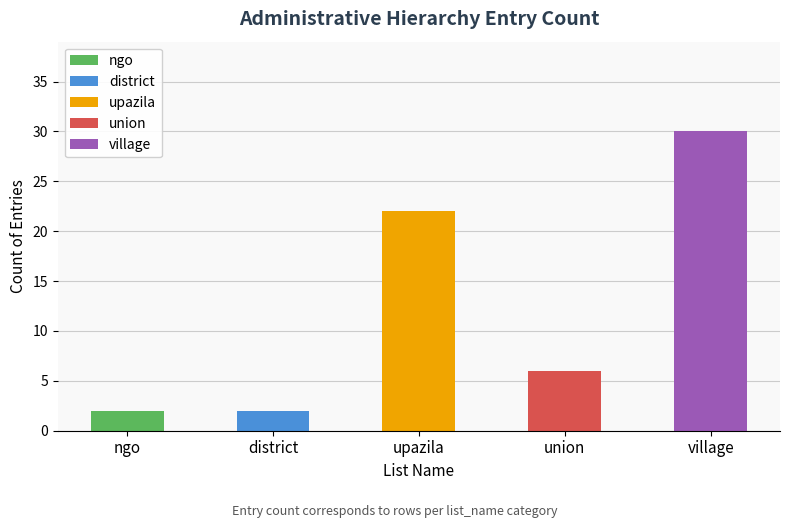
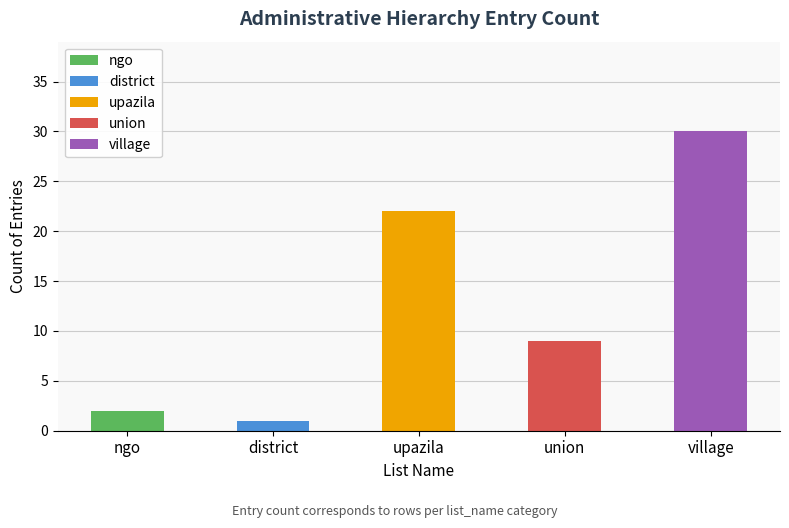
district: 2 -> 1
union: 6 -> 9
